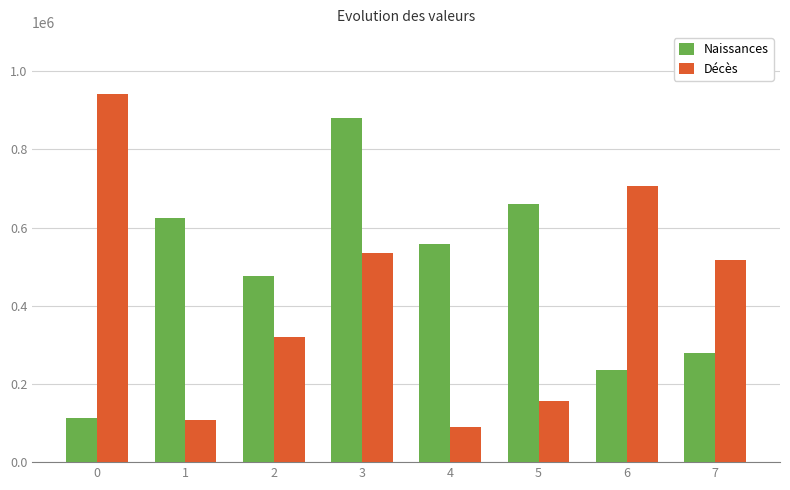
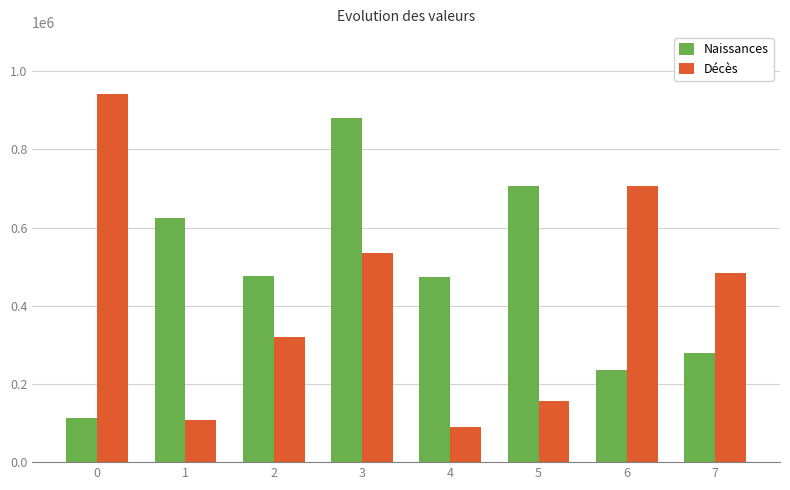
Naissances, 4: 560000 -> 470000
Naissances, 5: 660000 -> 710000
Décès, 7: 520000 -> 480000
